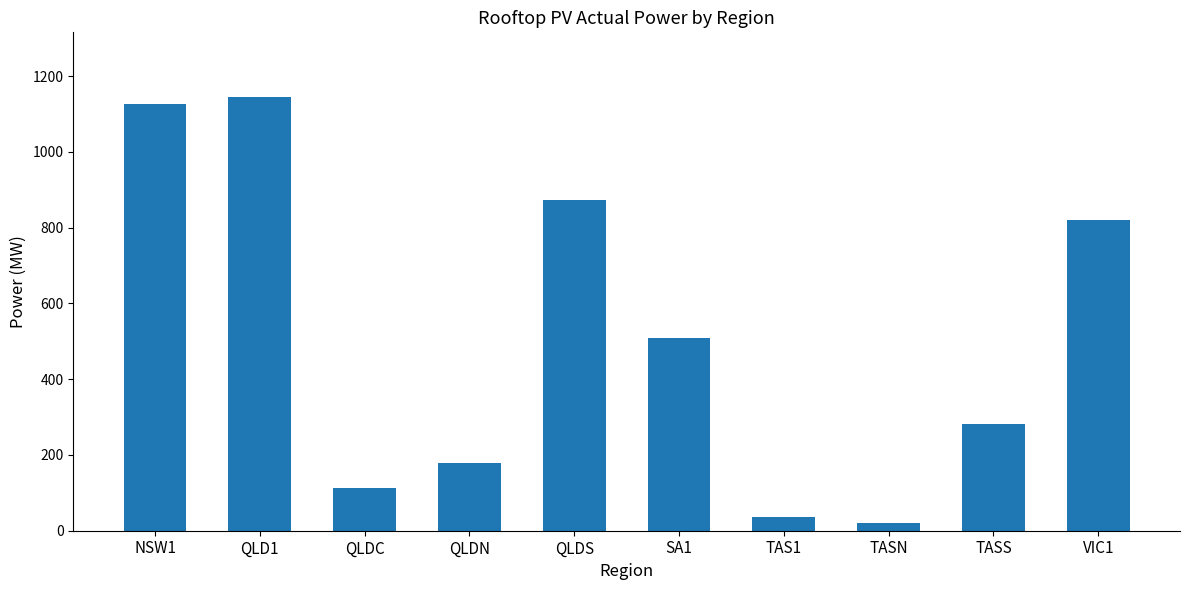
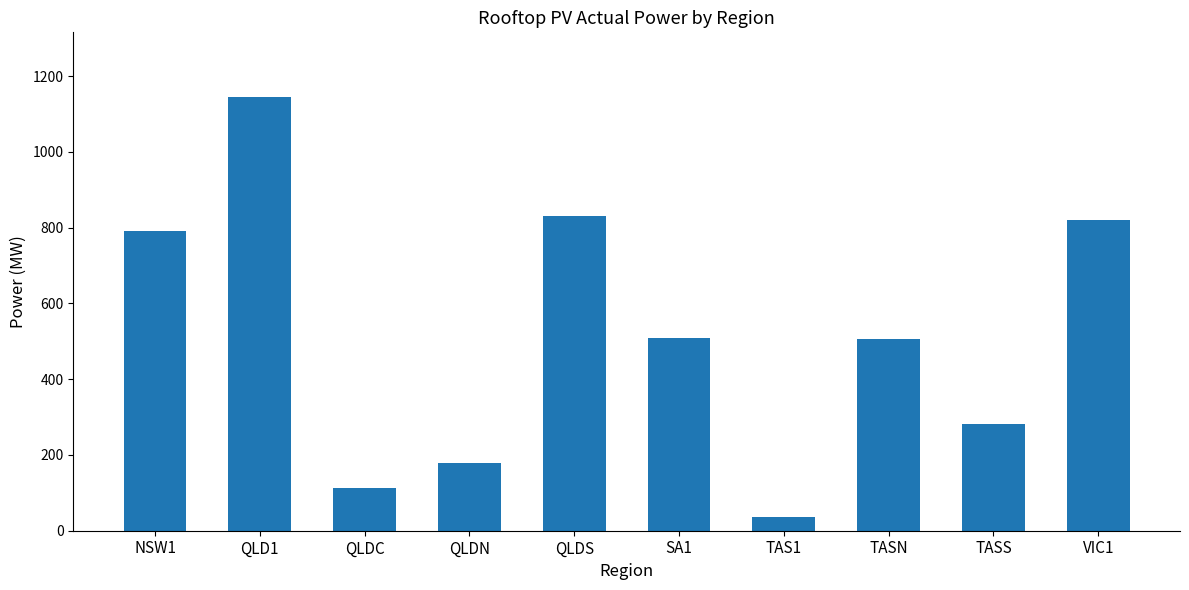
NSW1: 1130 -> 790
QLDS: 870 -> 830
TASN: 20 -> 510
